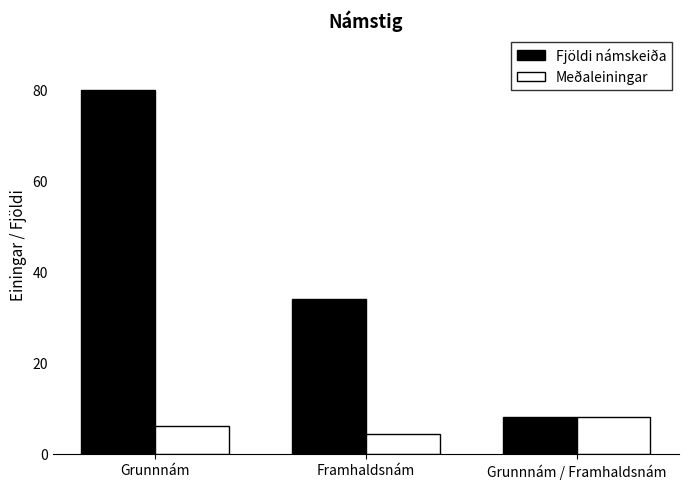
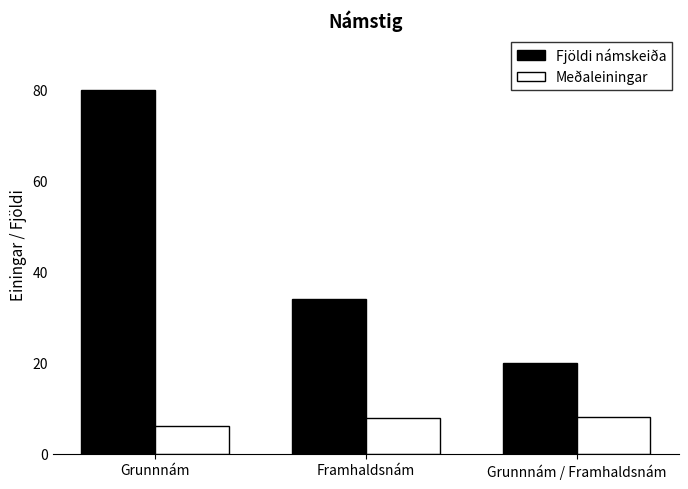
Meðaleiningar, Framhaldsnám: 4 -> 8
Fjöldi námskeiða, Grunnnám / Framhaldsnám: 8 -> 20
